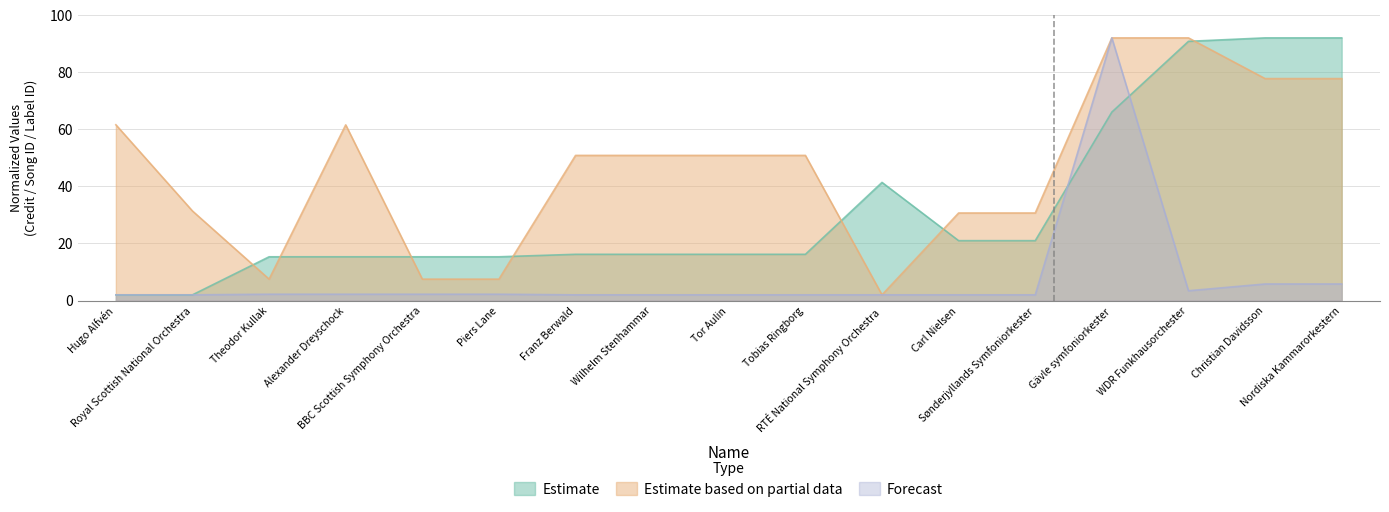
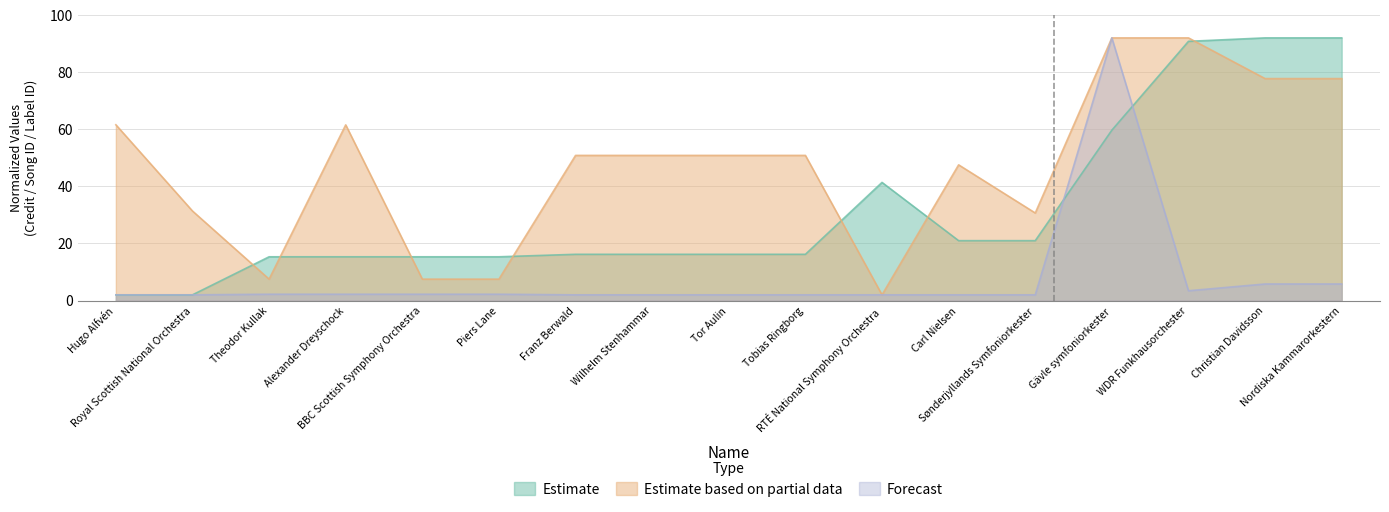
Estimate based on partial data, Carl Nielsen: 31 -> 48
Estimate, Gävle symfoniorkester: 66 -> 60
